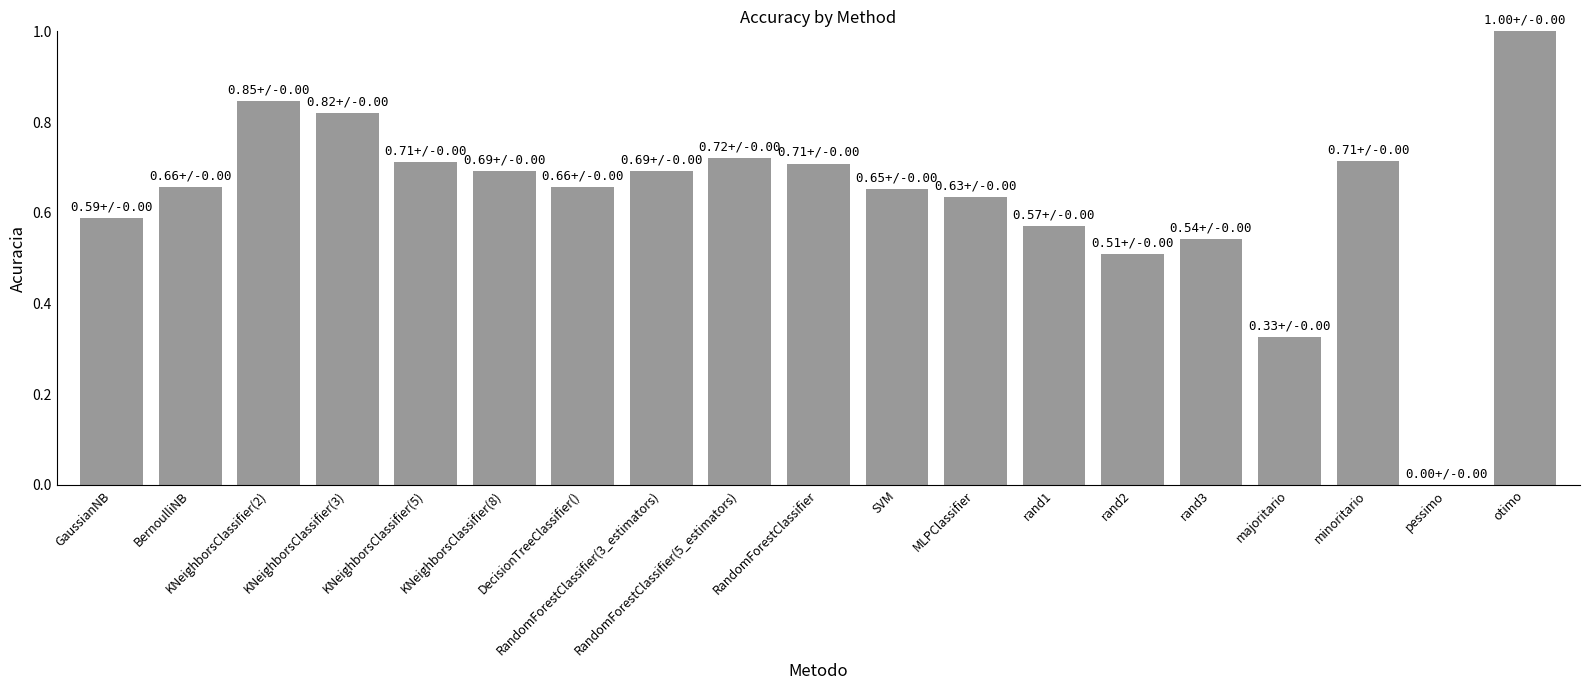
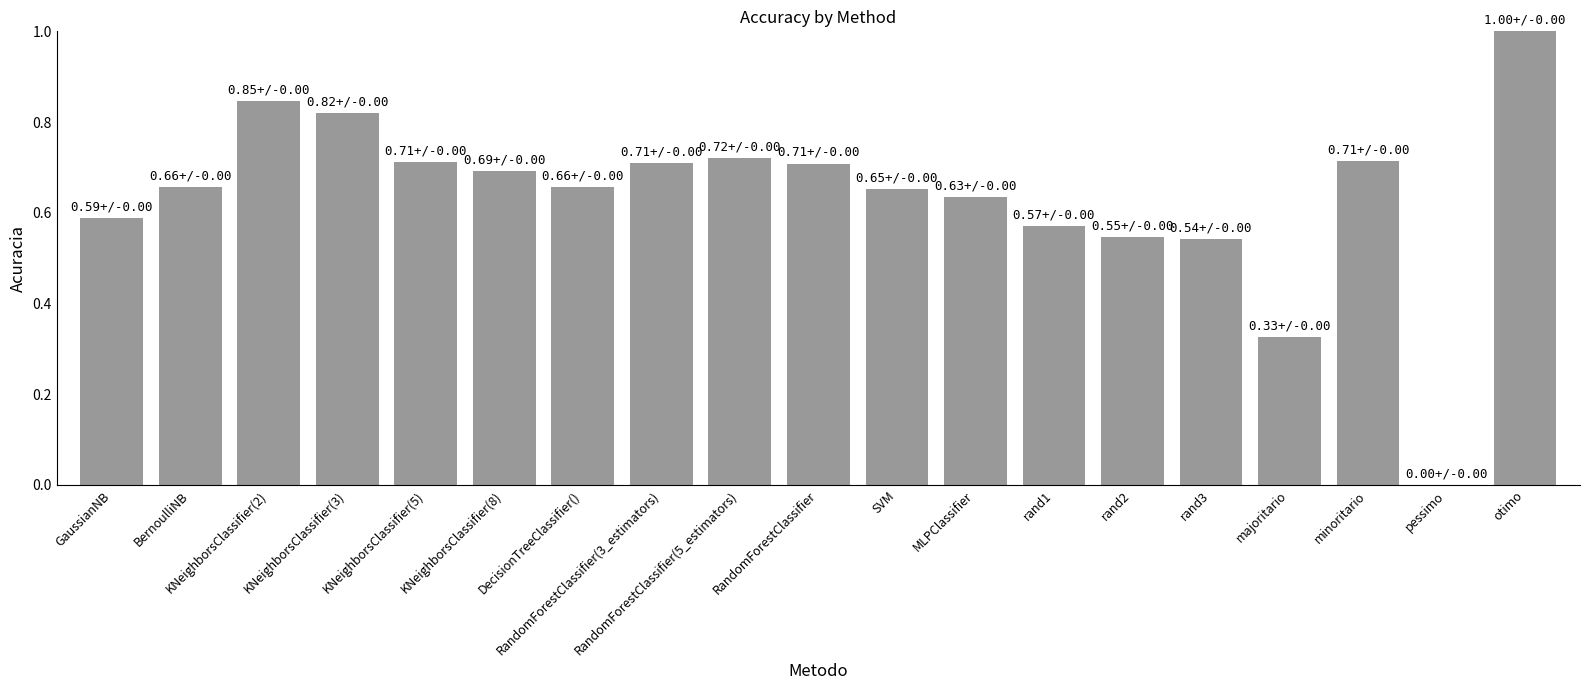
RandomForestClassifier(3_estimators): 0.69+/ -> 0.71+/
rand2: 0.51+/ -> 0.55+/
